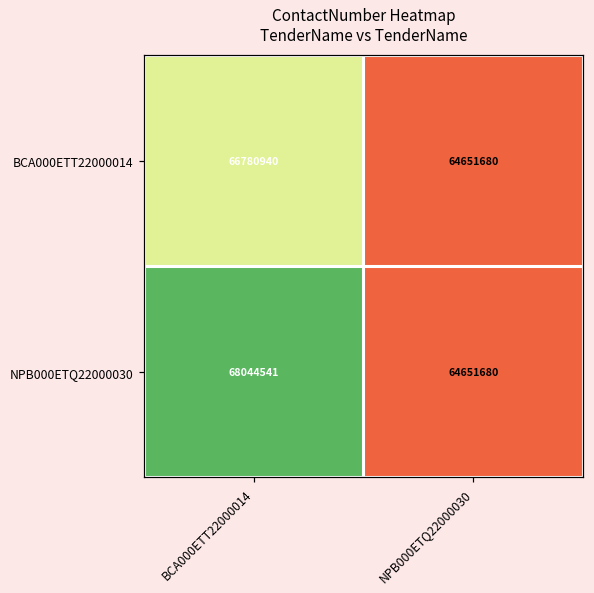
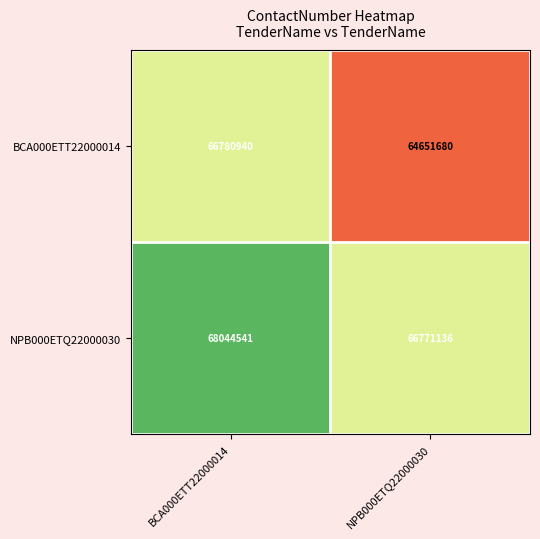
NPB000ETQ22000030, NPB000ETQ22000030: 64651680 -> 66771136
